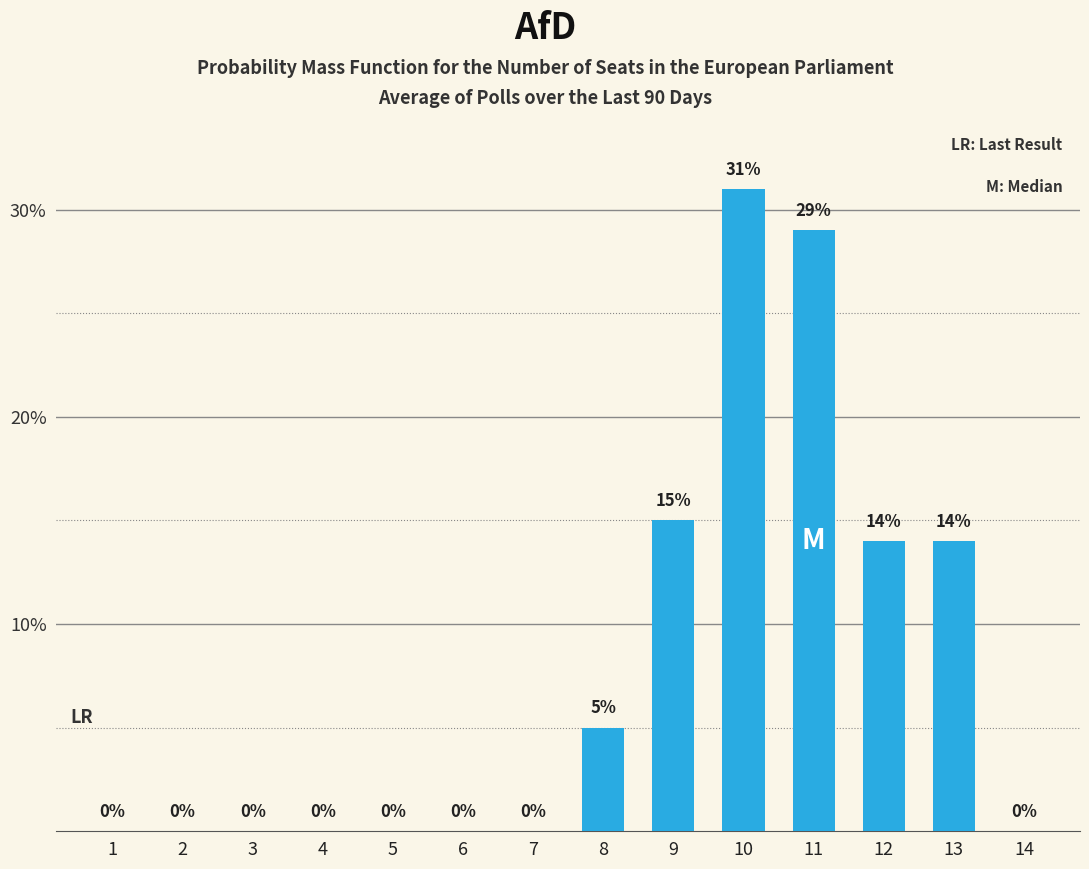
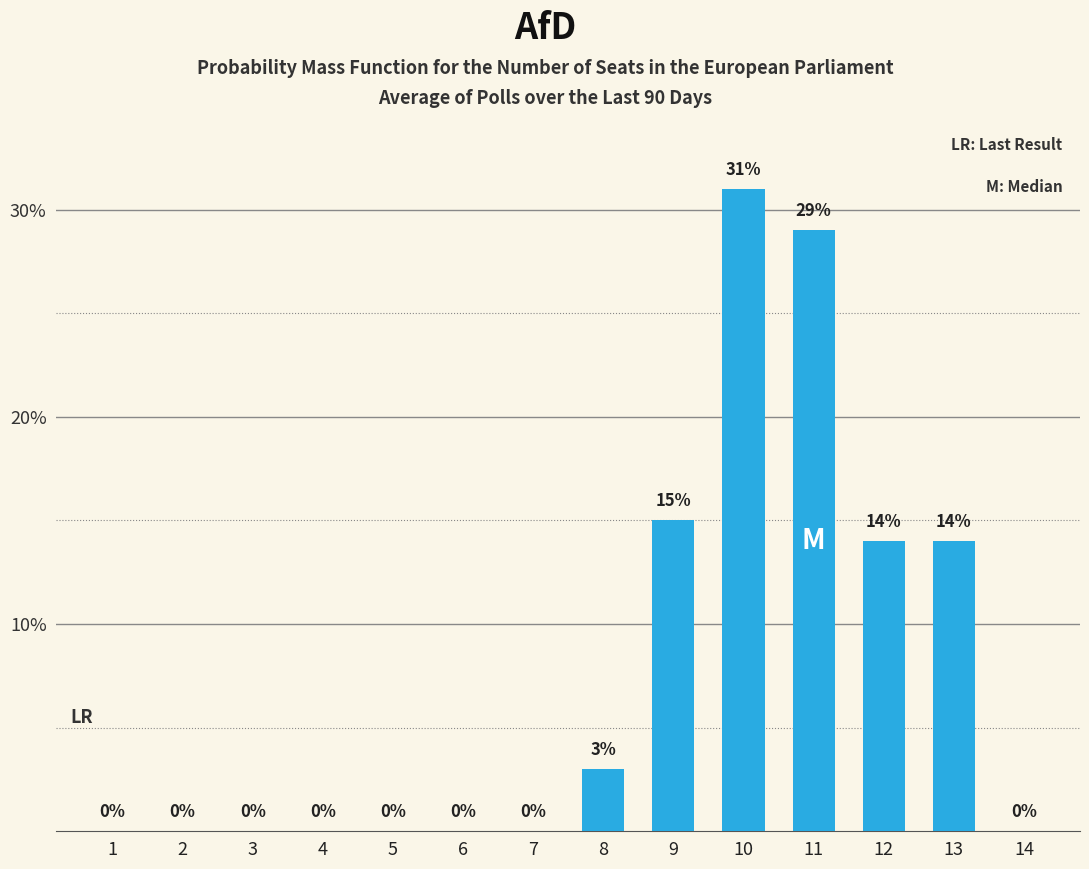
8: 5% -> 3%
